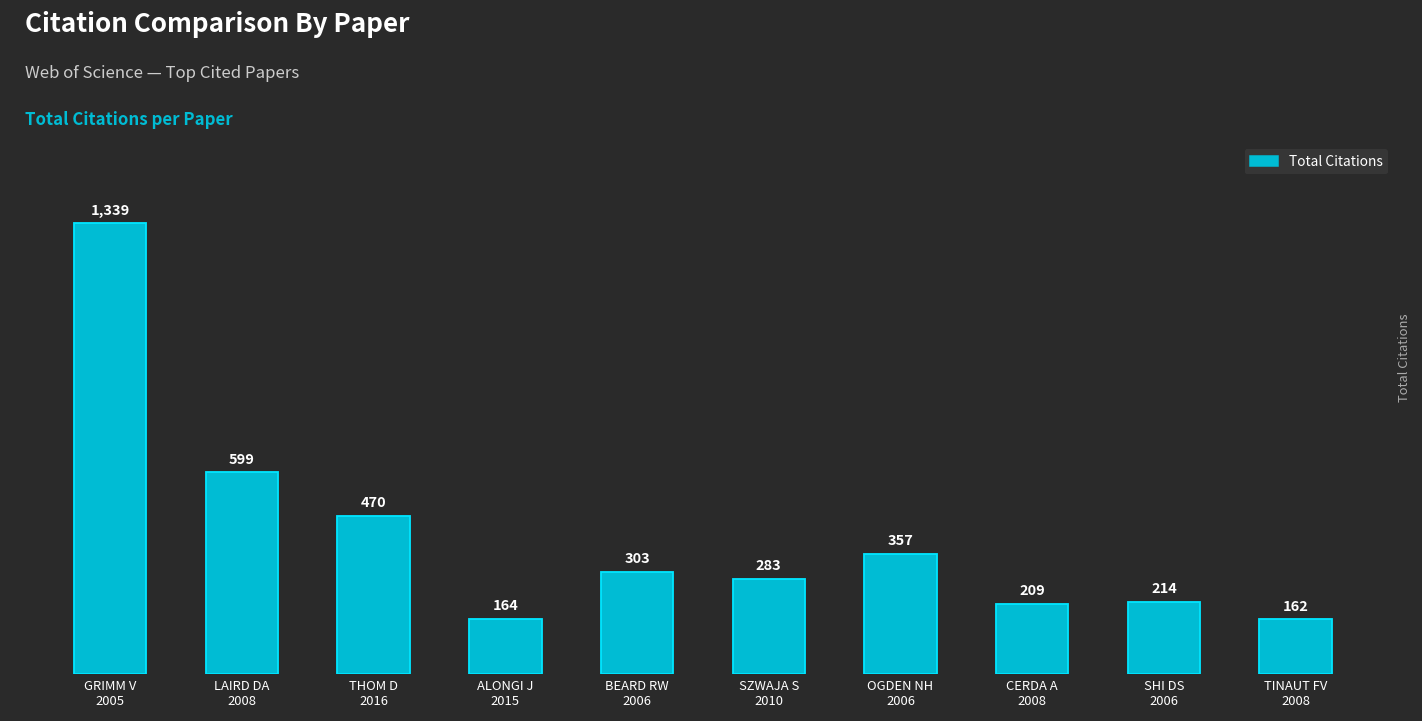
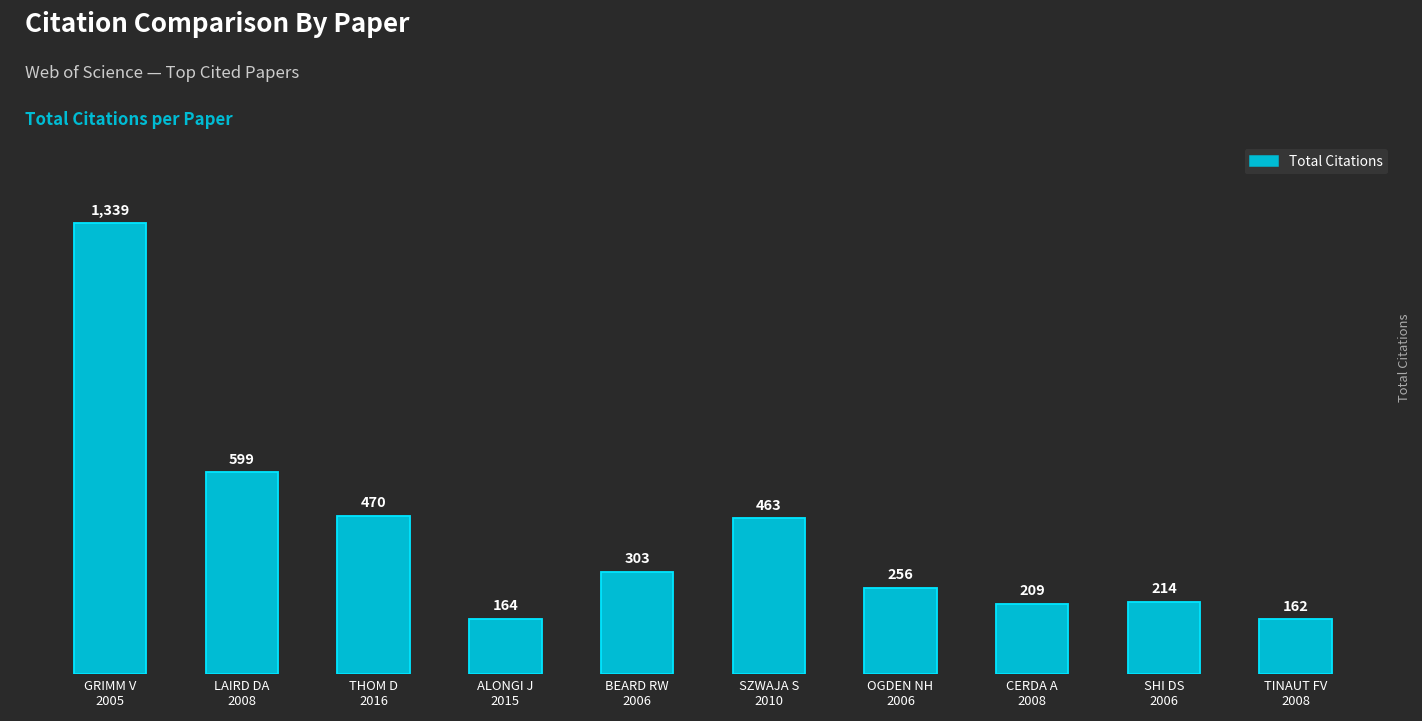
SZWAJA S 2010: 283 -> 463
OGDEN NH 2006: 357 -> 256
